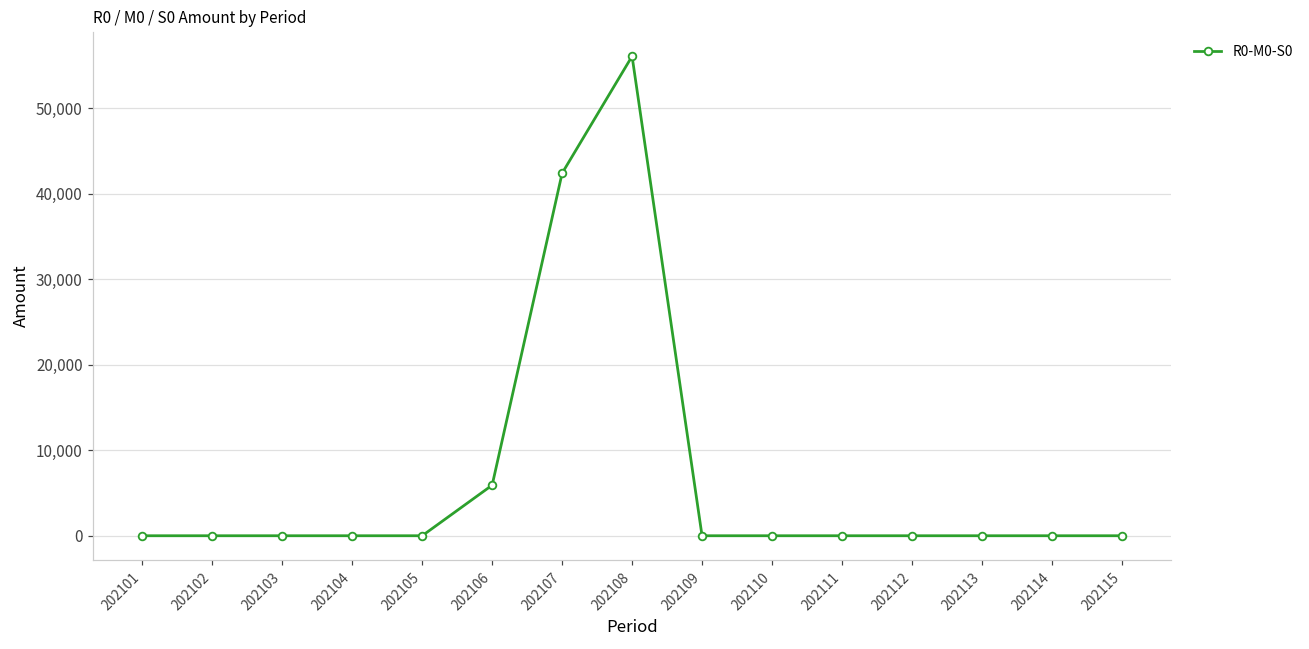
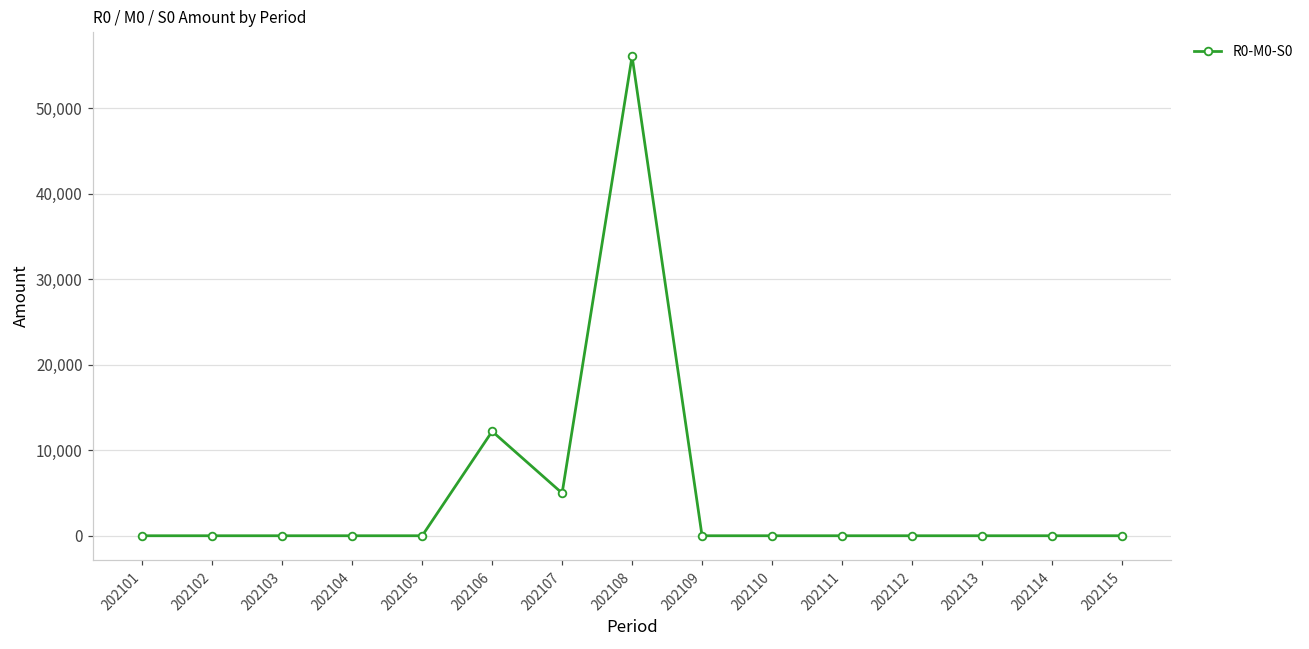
202106: 6,000 -> 12,000
202107: 42,000 -> 5,000
